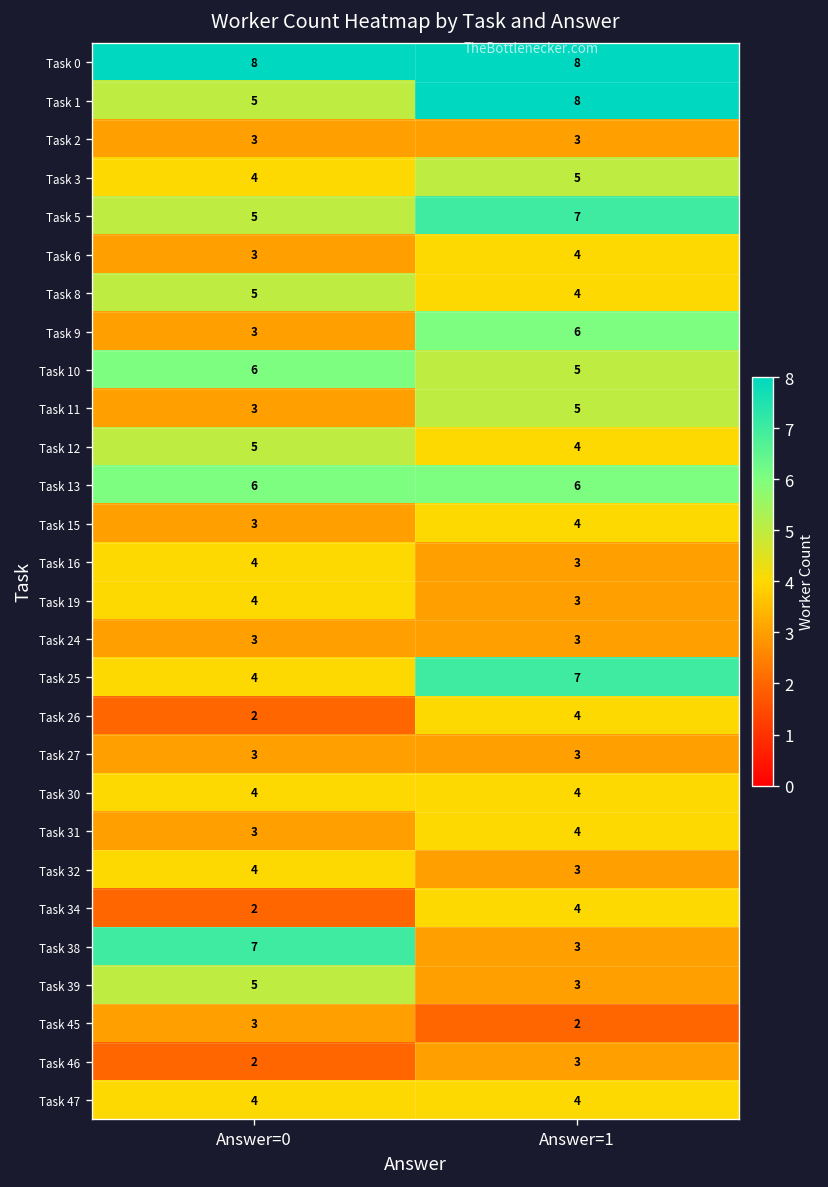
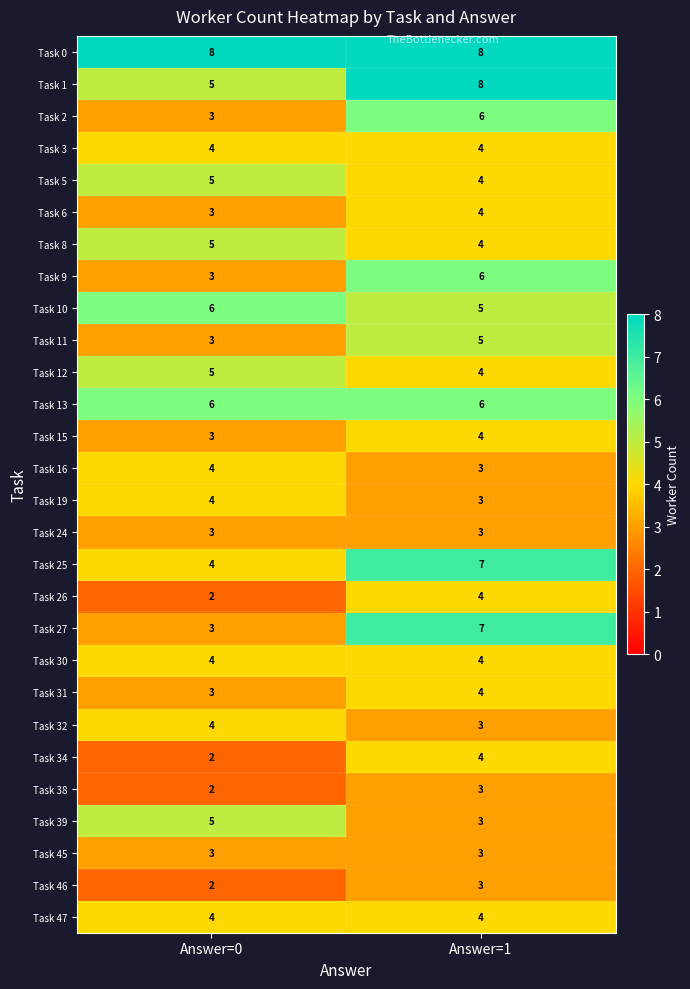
Task 2, Answer=1: 3 -> 6
Task 3, Answer=1: 5 -> 4
Task 5, Answer=1: 7 -> 4
Task 27, Answer=1: 3 -> 7
Task 38, Answer=0: 7 -> 2
Task 45, Answer=1: 2 -> 3
